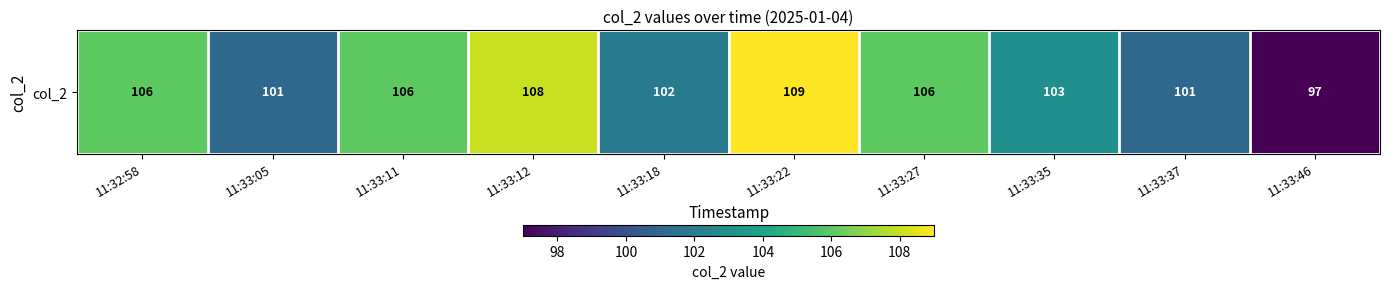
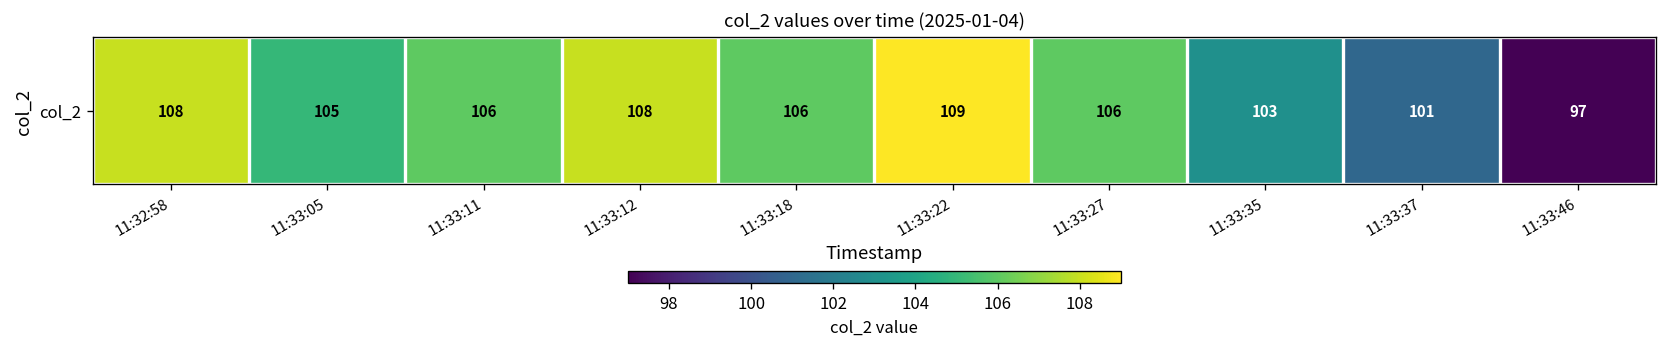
col_2, 11:32:58: 106 -> 108
col_2, 11:33:05: 101 -> 105
col_2, 11:33:18: 102 -> 106
